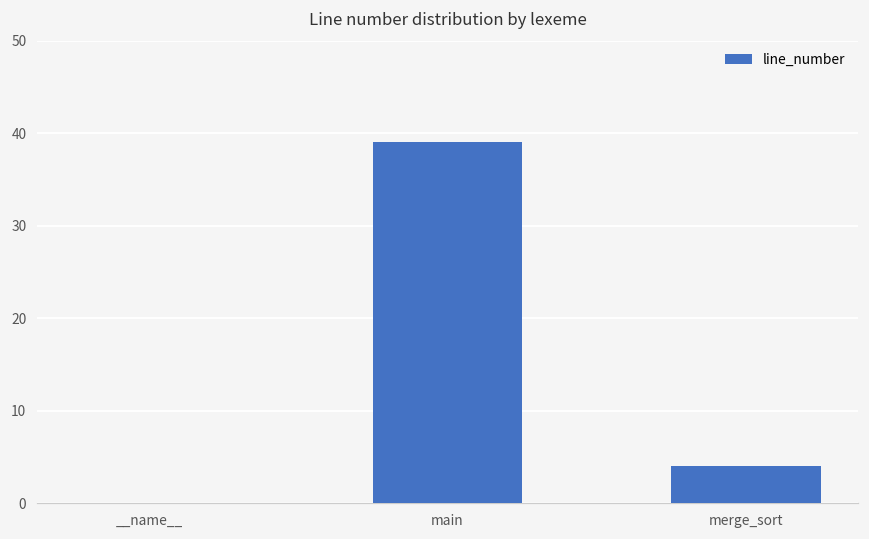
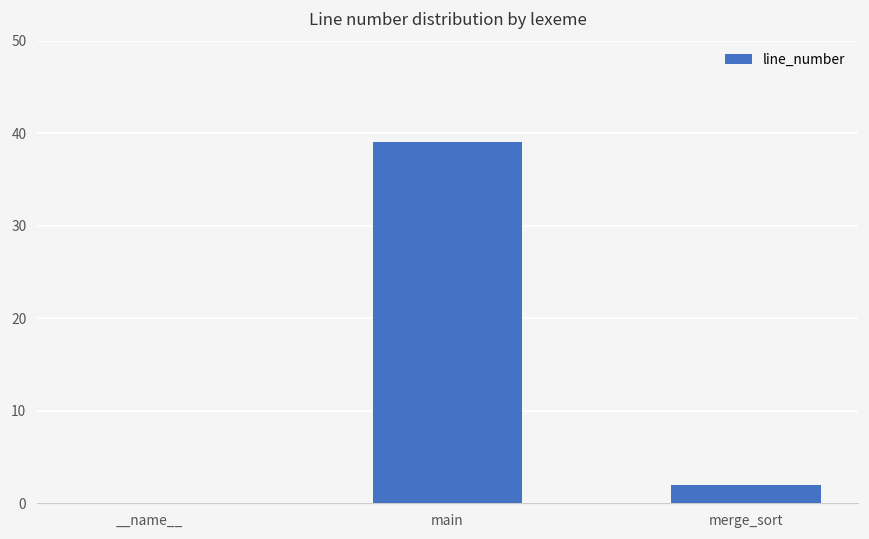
merge_sort: 4 -> 2
